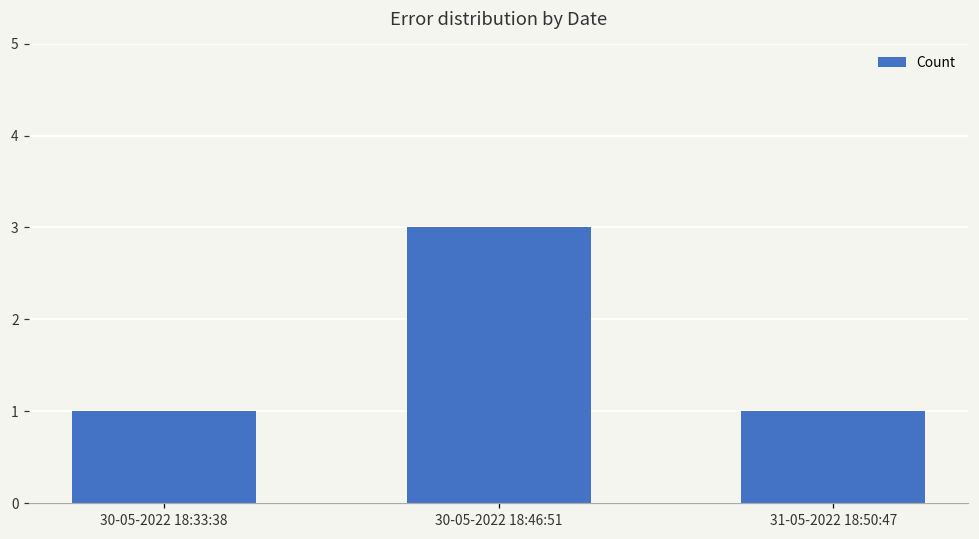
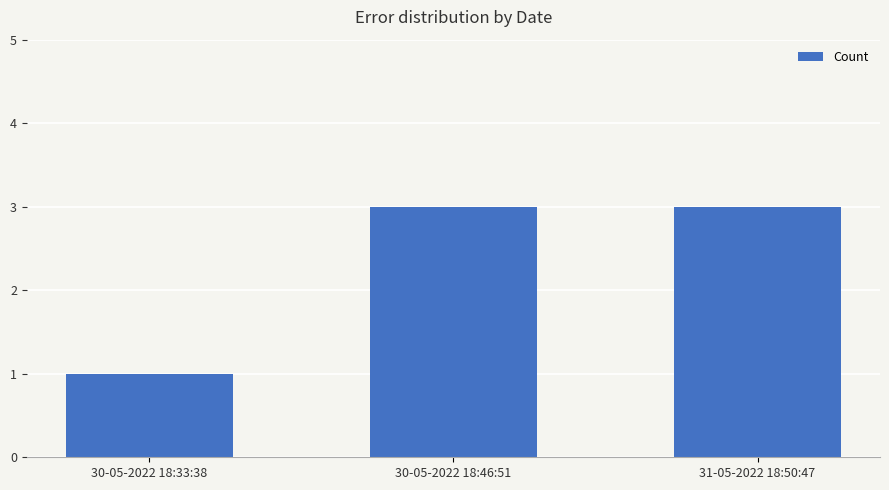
31-05-2022 18:50:47: 1 -> 3
